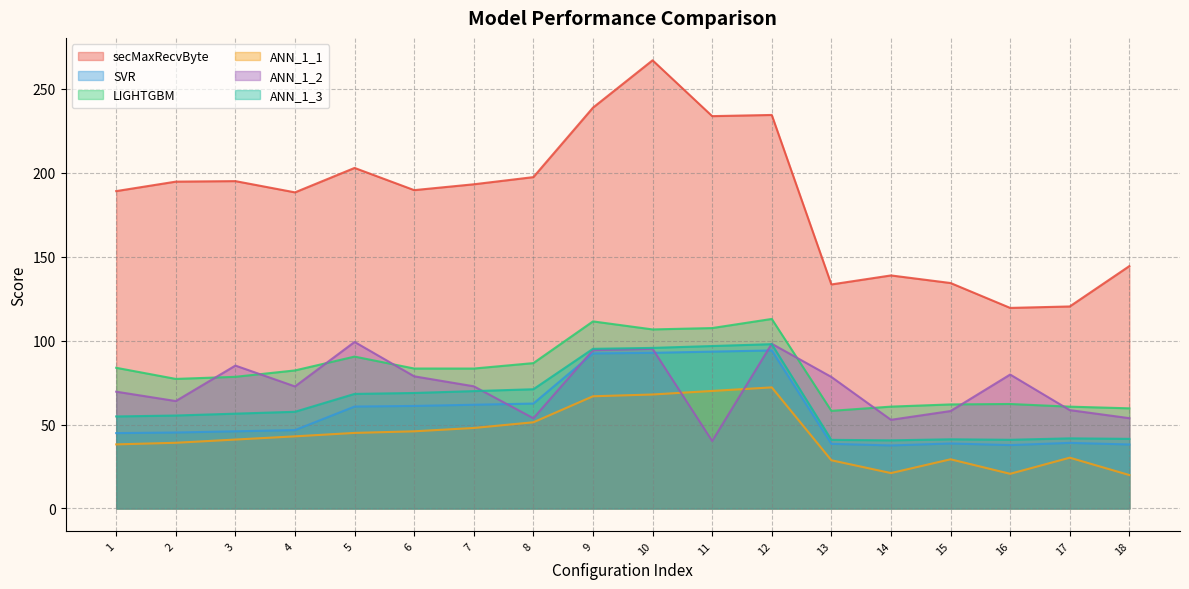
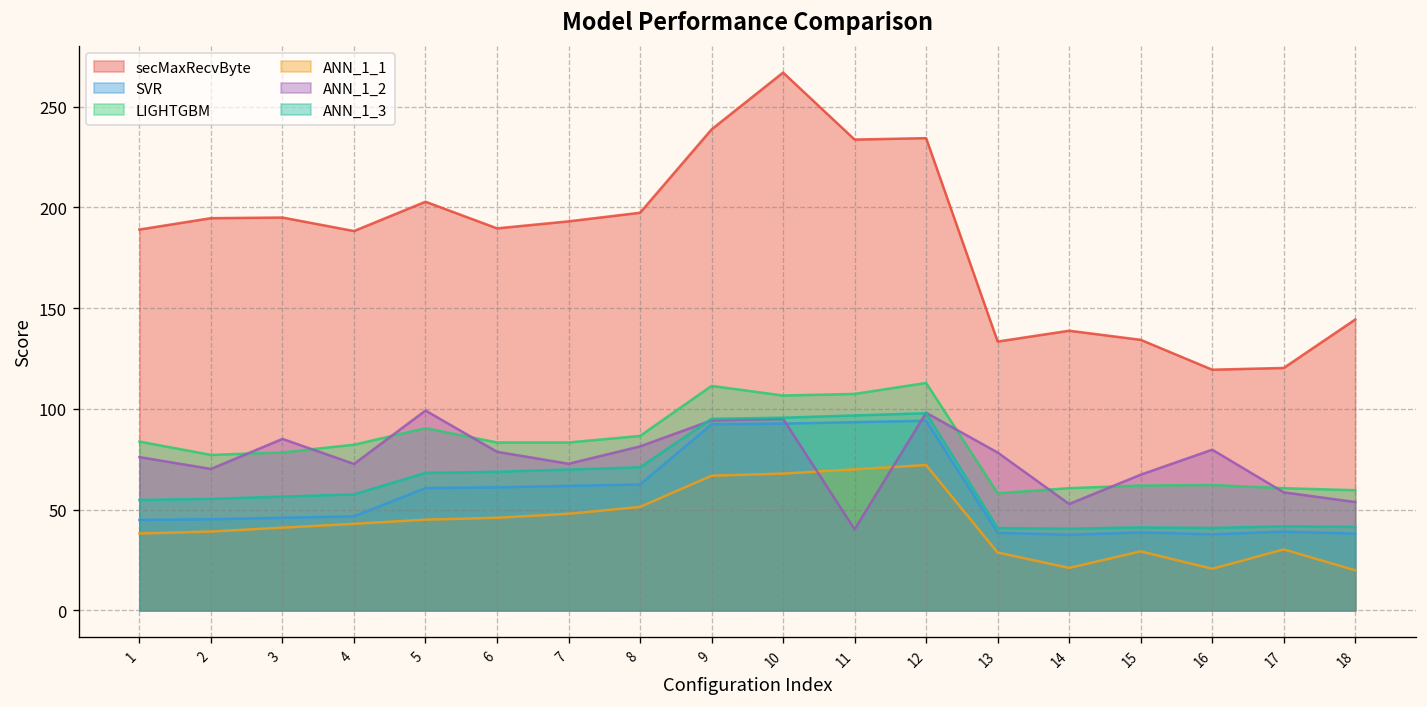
ANN_1_2, 1: 70 -> 76
ANN_1_2, 2: 64 -> 70
ANN_1_2, 8: 54 -> 81
ANN_1_2, 15: 58 -> 67
